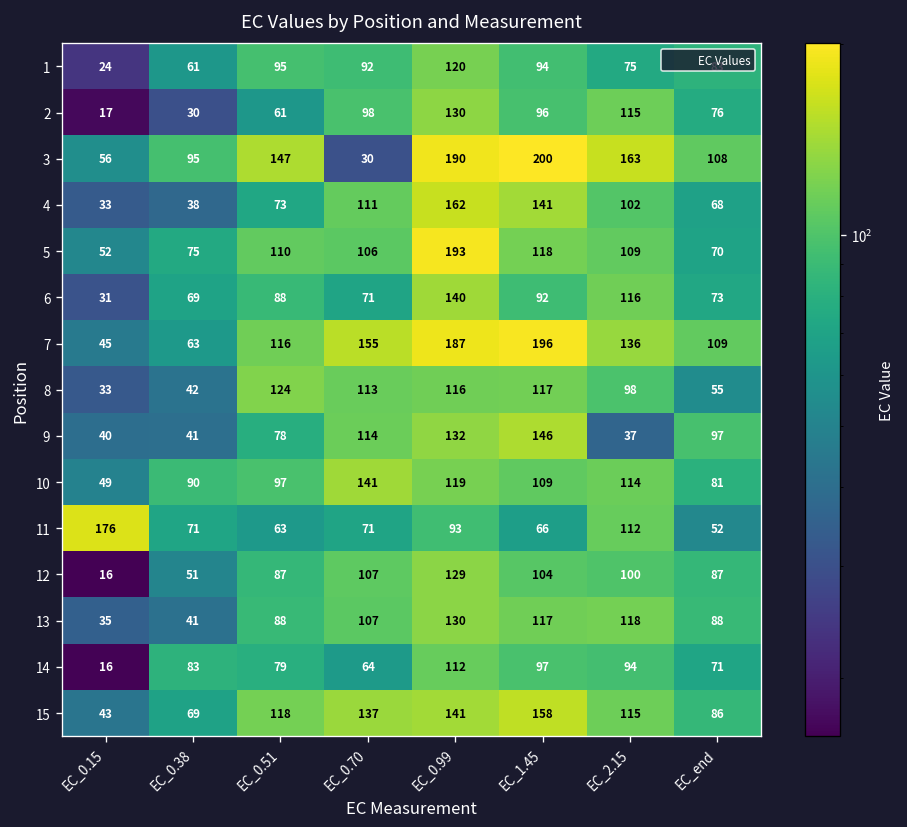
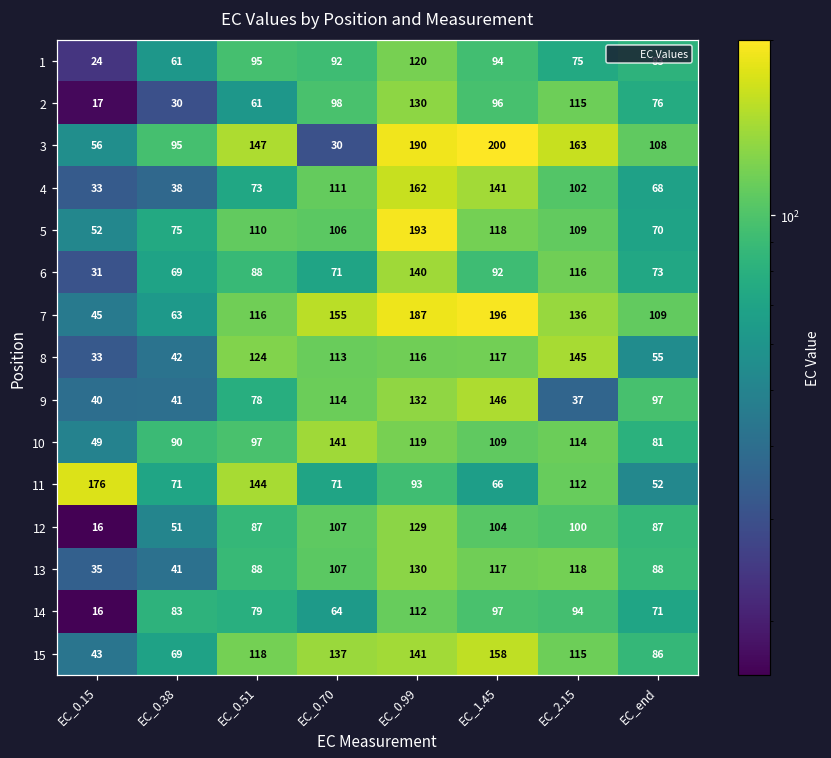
8, EC_2.15: 98 -> 145
11, EC_0.51: 63 -> 144
